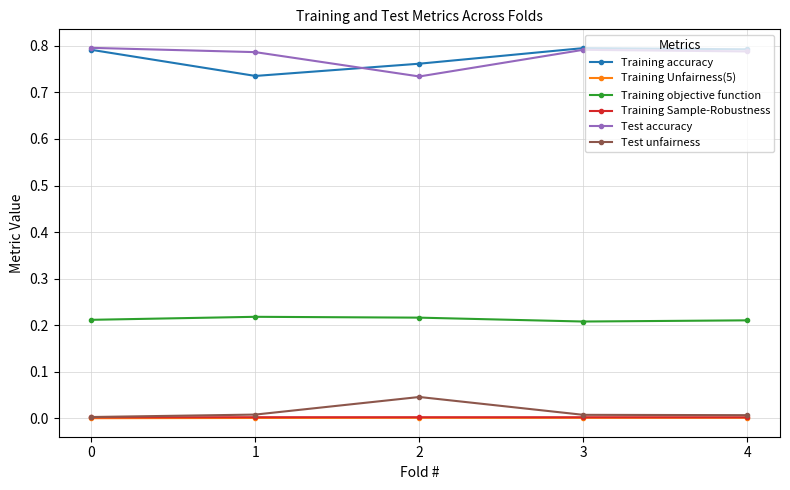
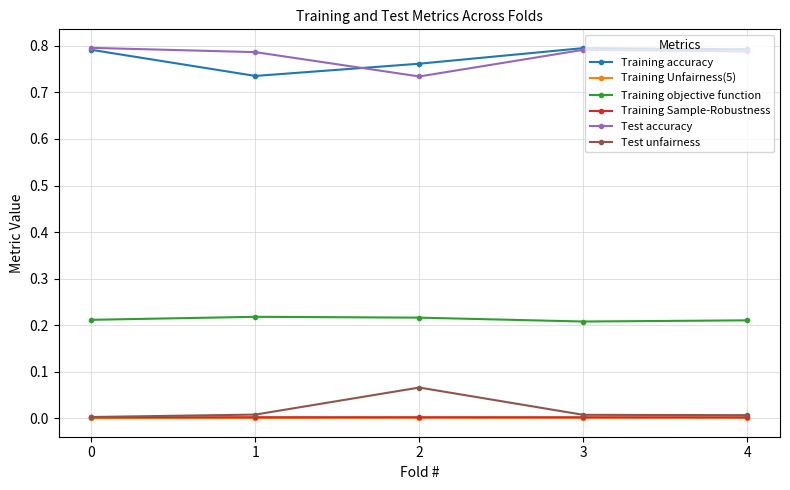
Test unfairness, 2: 0.05 -> 0.07
